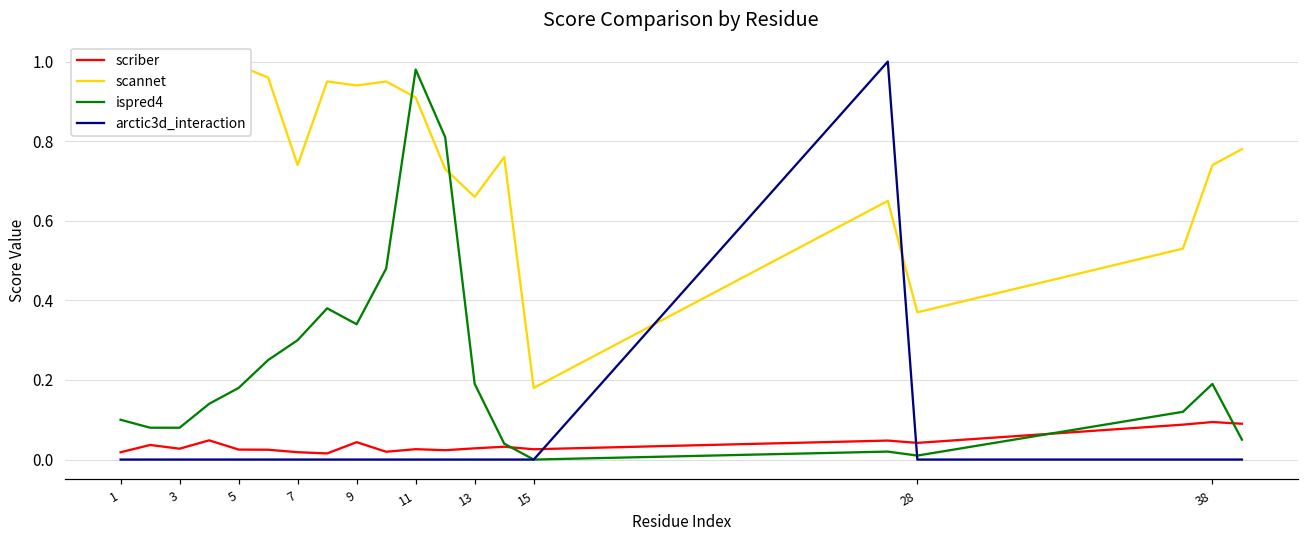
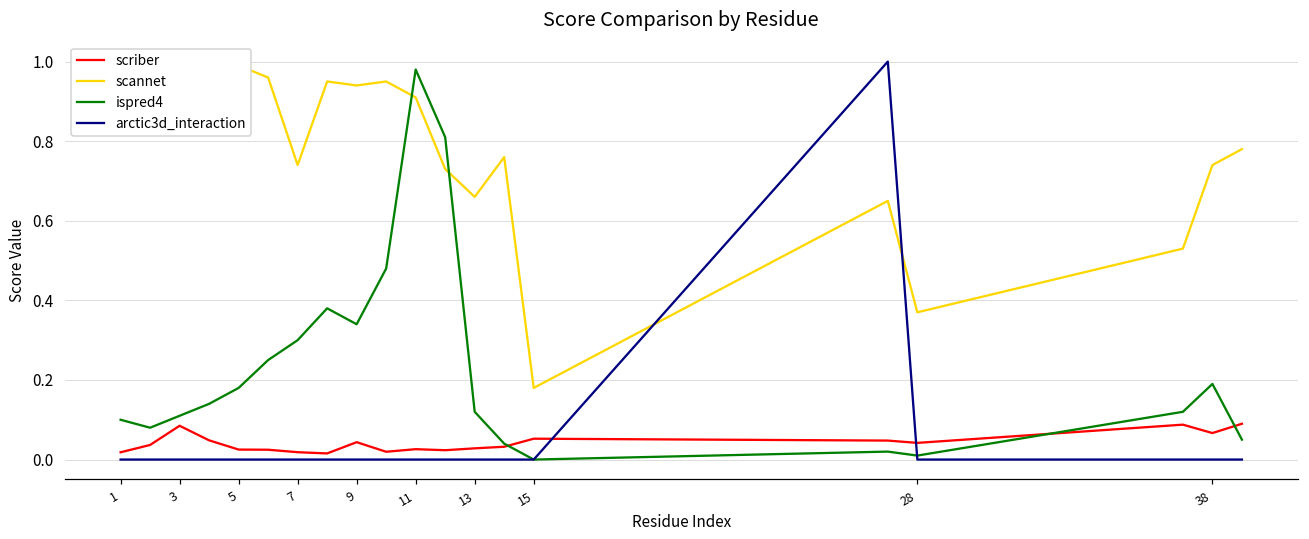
scriber, 3: 0.03 -> 0.08
ispred4, 3: 0.08 -> 0.11
ispred4, 13: 0.19 -> 0.12
scriber, 15: 0.03 -> 0.05
scriber, 38: 0.09 -> 0.07
